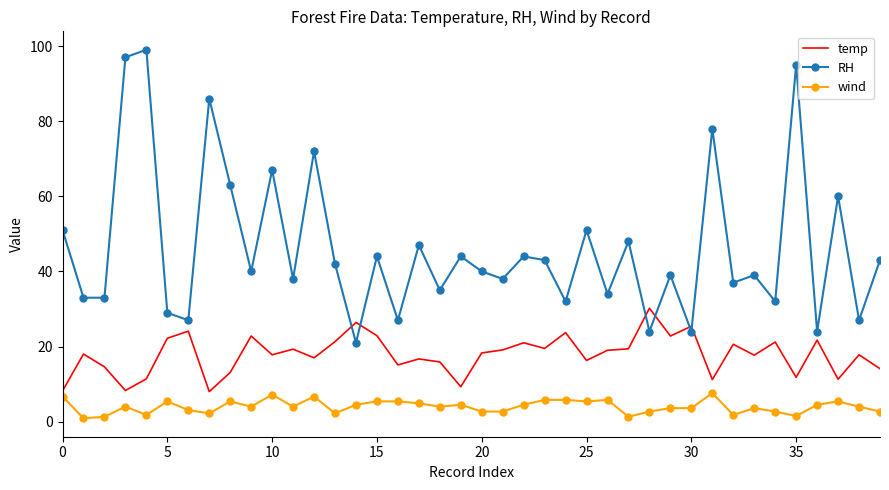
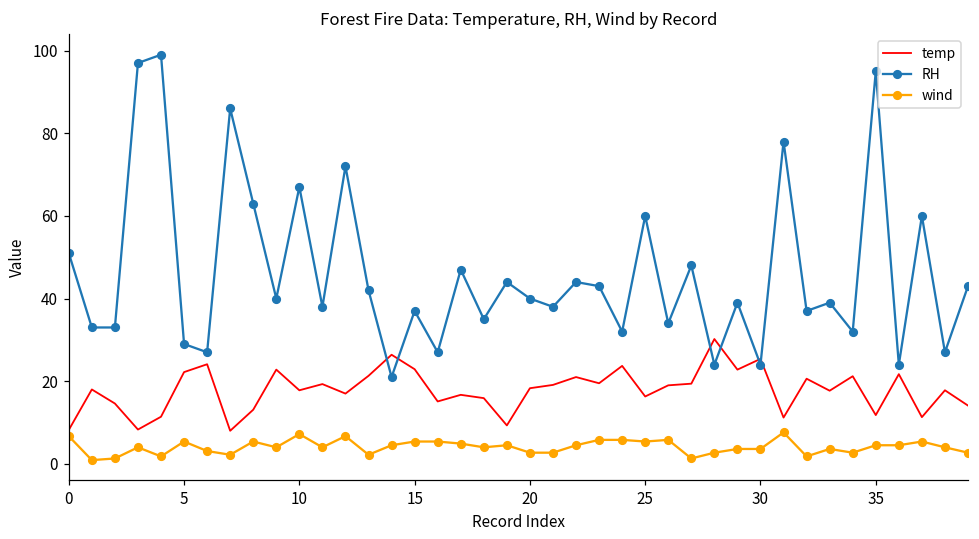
RH, 15: 44 -> 37
RH, 25: 51 -> 60
wind, 35: 2 -> 5
